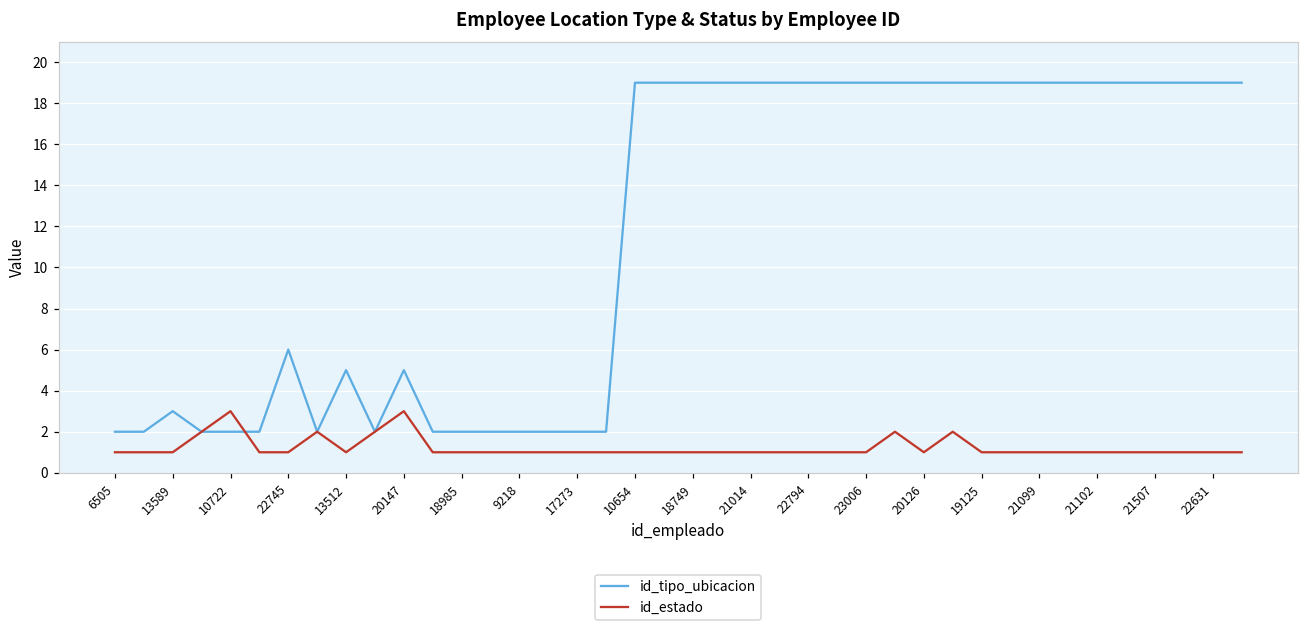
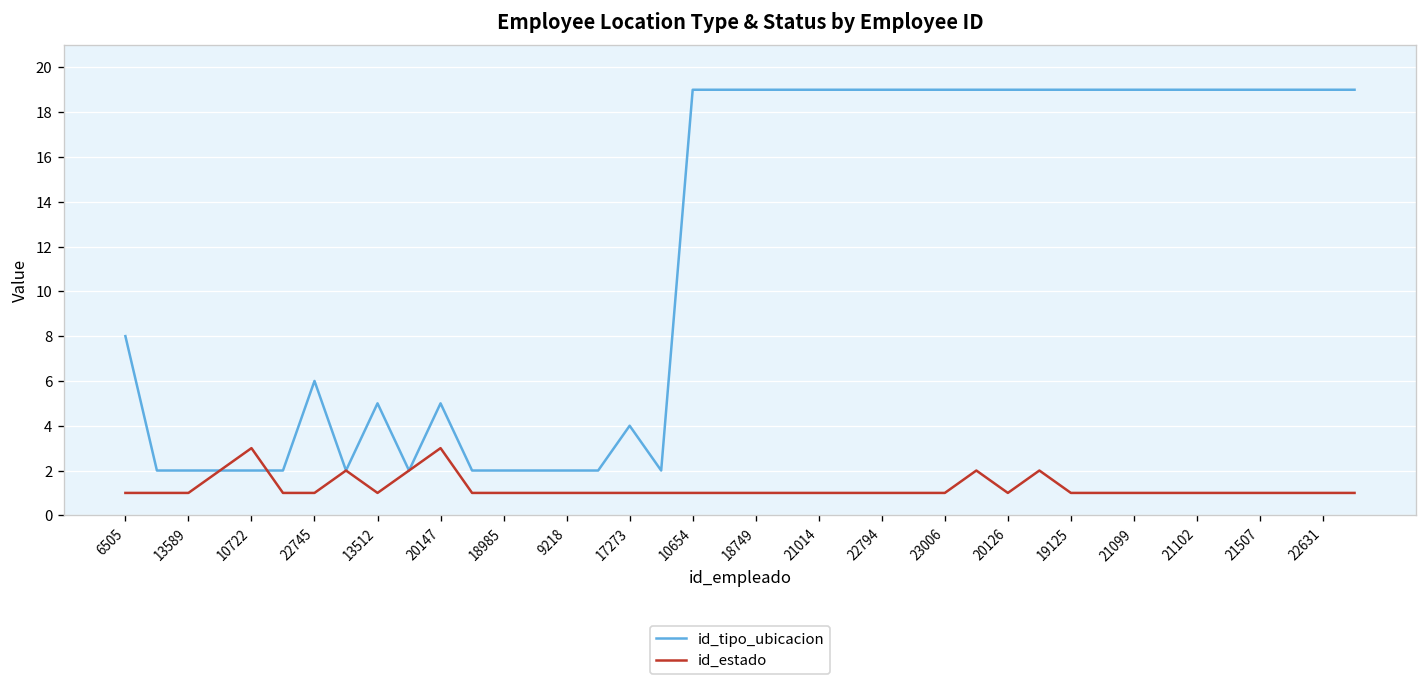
id_tipo_ubicacion, 6505: 2 -> 8
id_tipo_ubicacion, 13589: 3 -> 2
id_tipo_ubicacion, 17273: 2 -> 4
